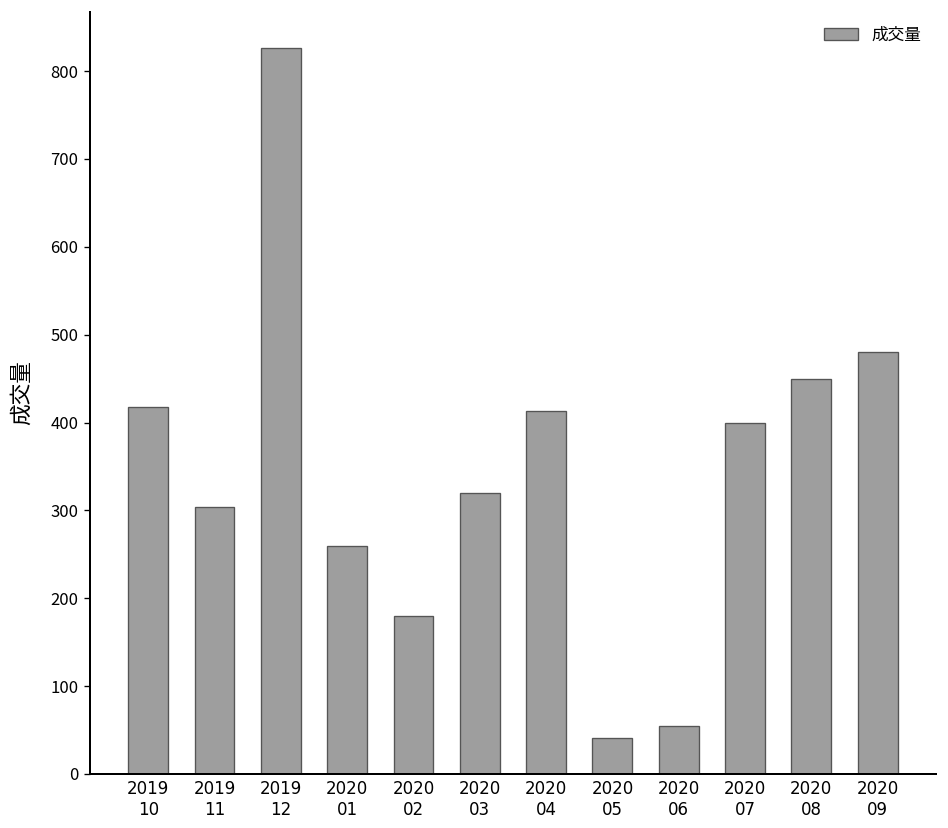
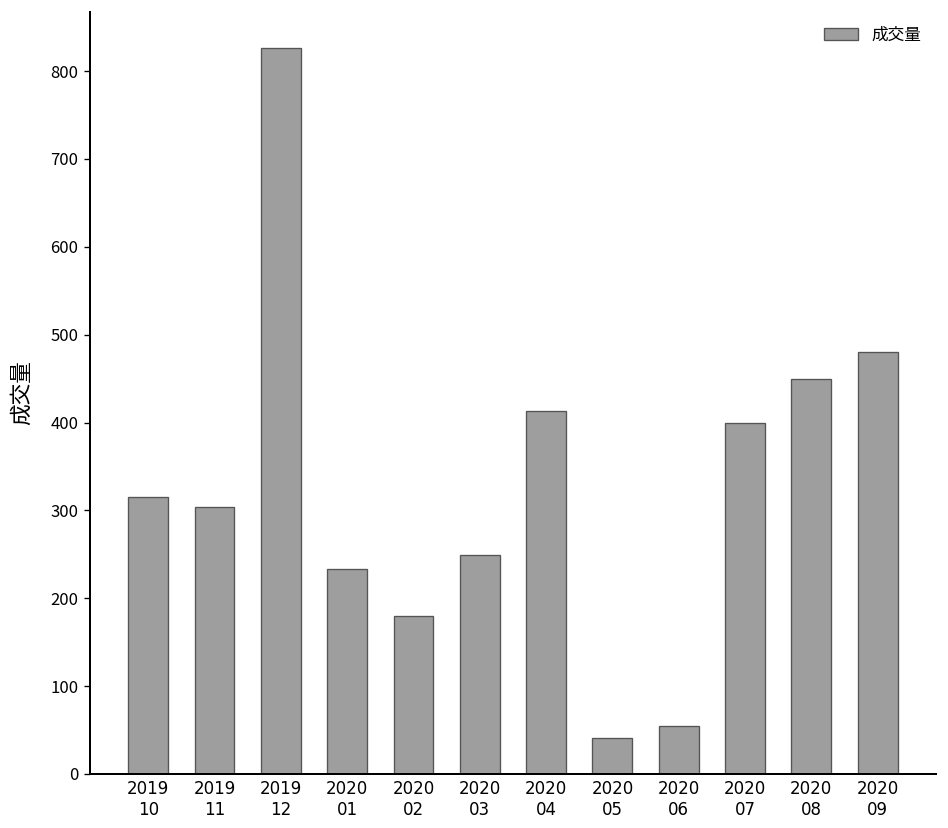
2019 10: 420 -> 320
2020 01: 260 -> 230
2020 03: 320 -> 250
